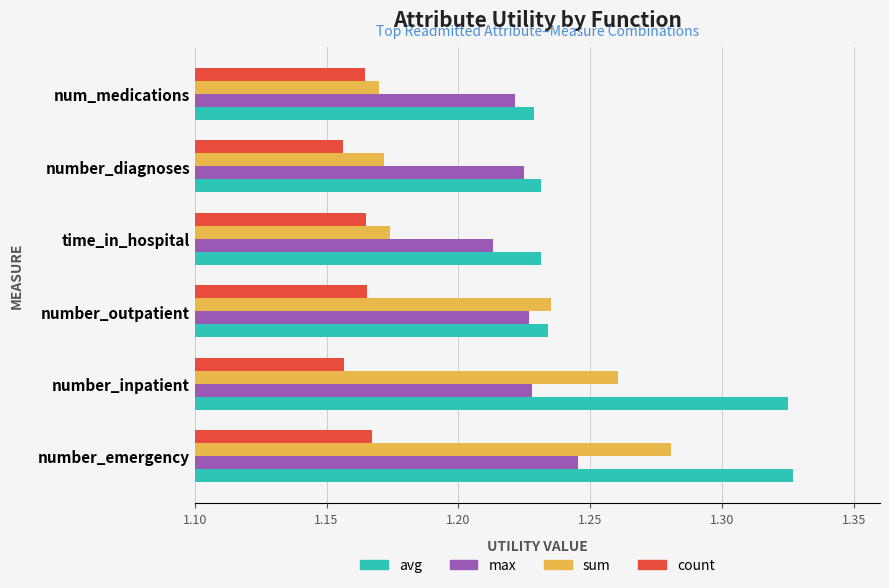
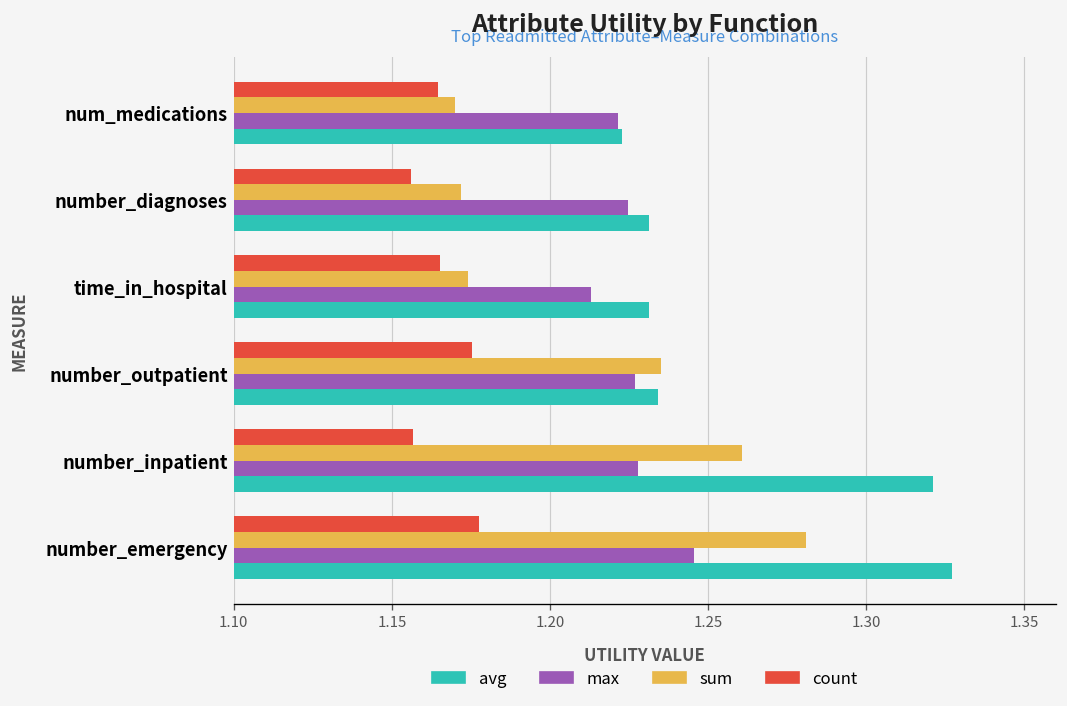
avg, num_medications: 1.229 -> 1.223
count, number_outpatient: 1.165 -> 1.175
avg, number_inpatient: 1.325 -> 1.321
count, number_emergency: 1.167 -> 1.178
